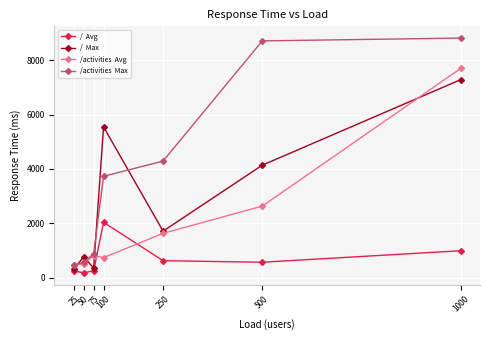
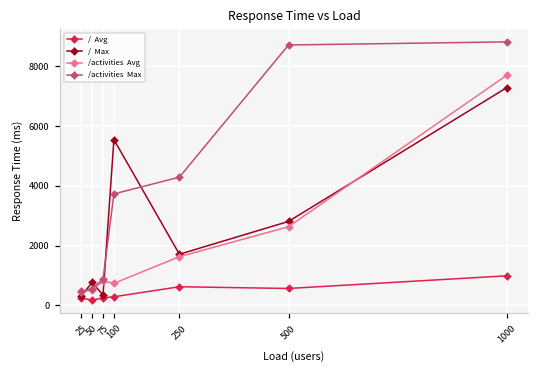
/ Avg, 100: 2000 -> 300
/ Max, 500: 4100 -> 2800
